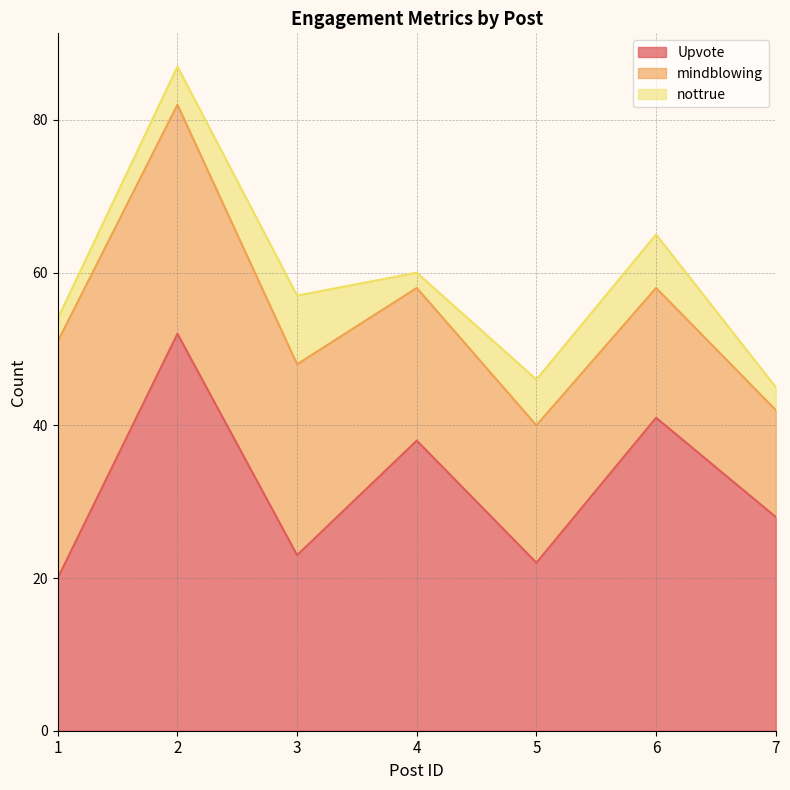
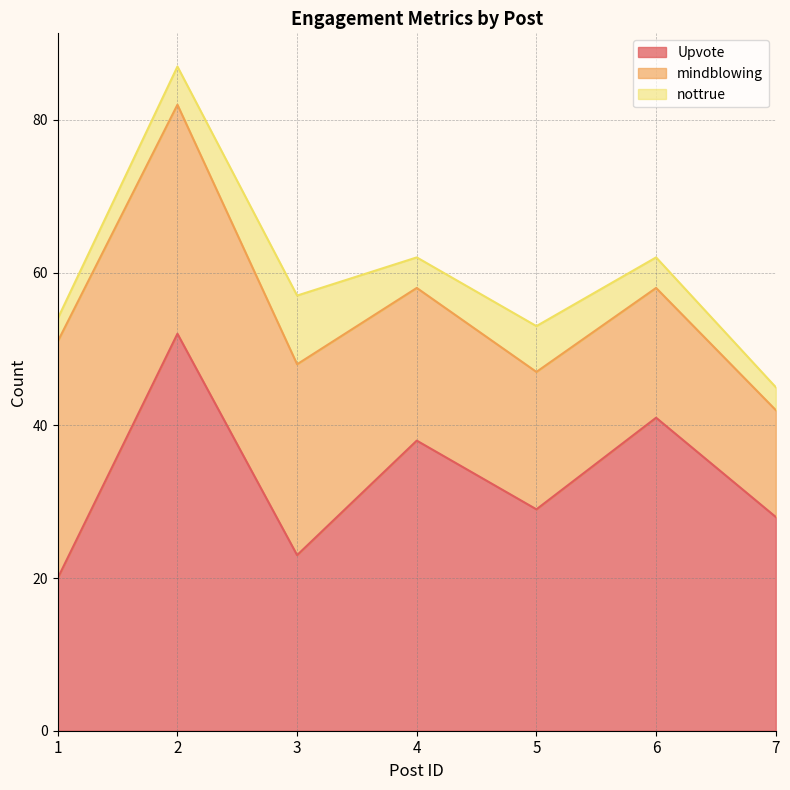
nottrue, 4: 2 -> 4
Upvote, 5: 22 -> 29
nottrue, 6: 7 -> 4
